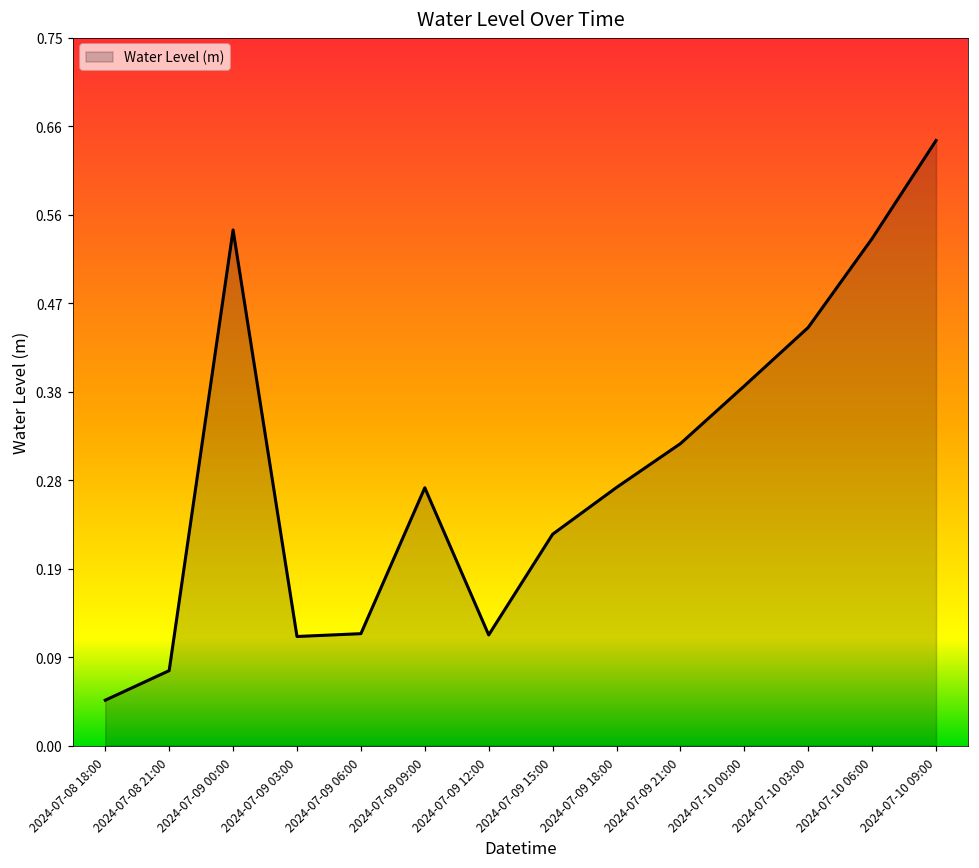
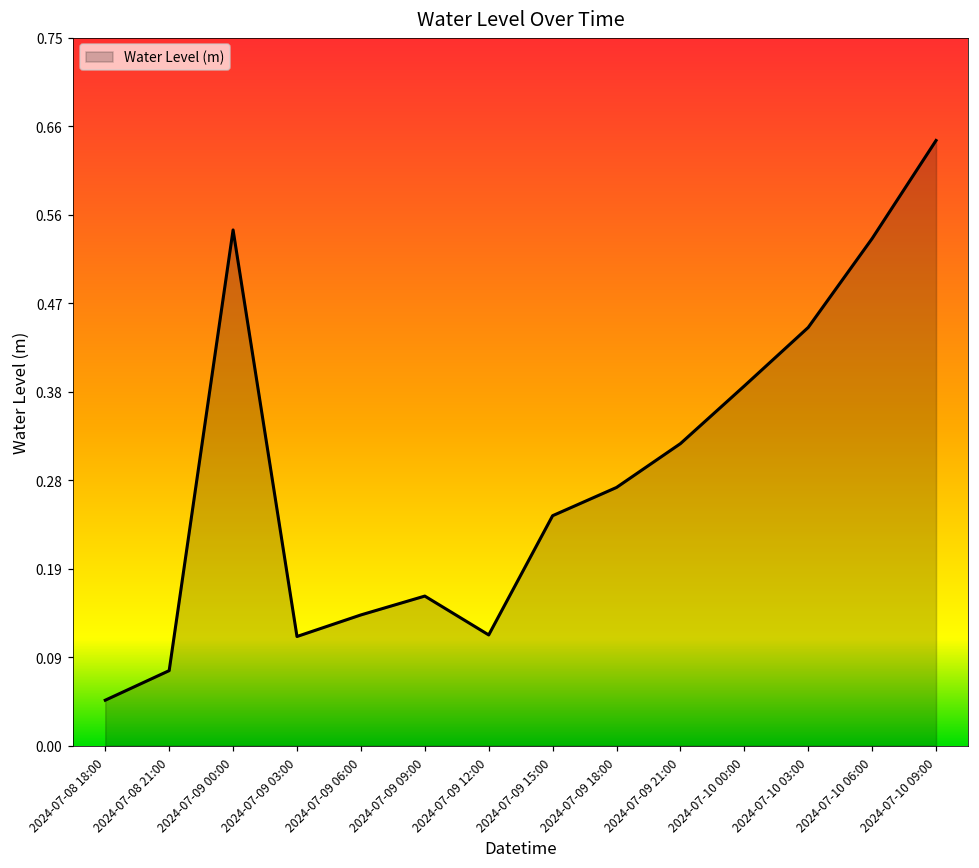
2024-07-09 06:00: 0.12 -> 0.14
2024-07-09 09:00: 0.27 -> 0.16
2024-07-09 15:00: 0.22 -> 0.24
